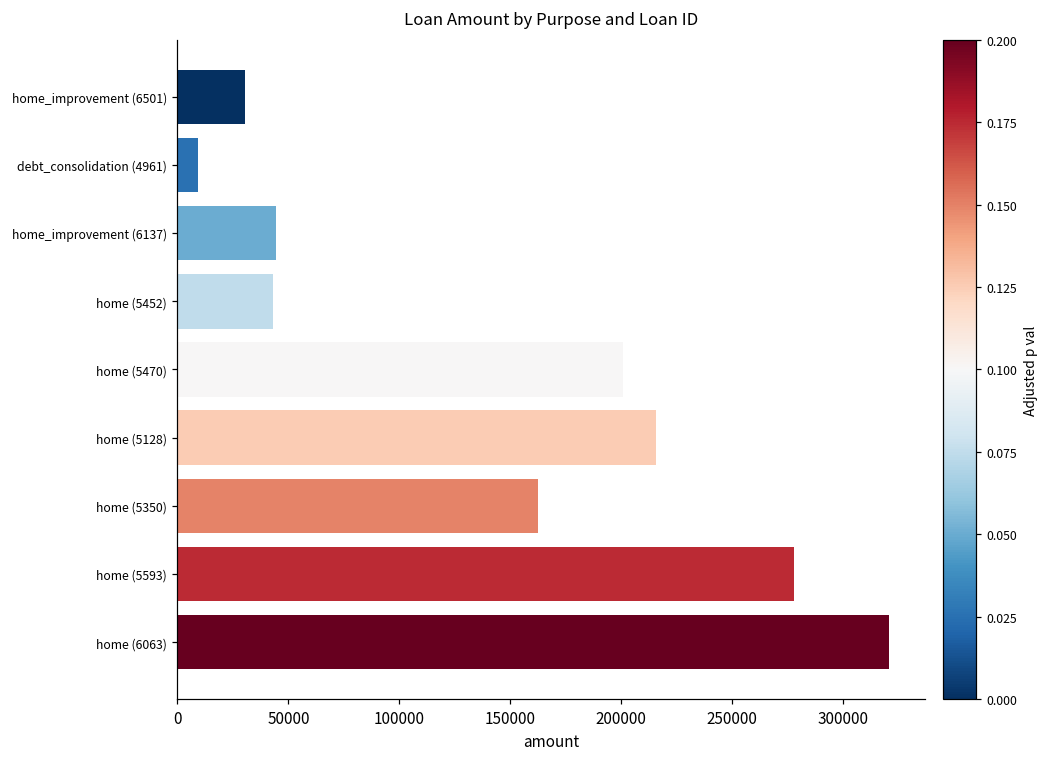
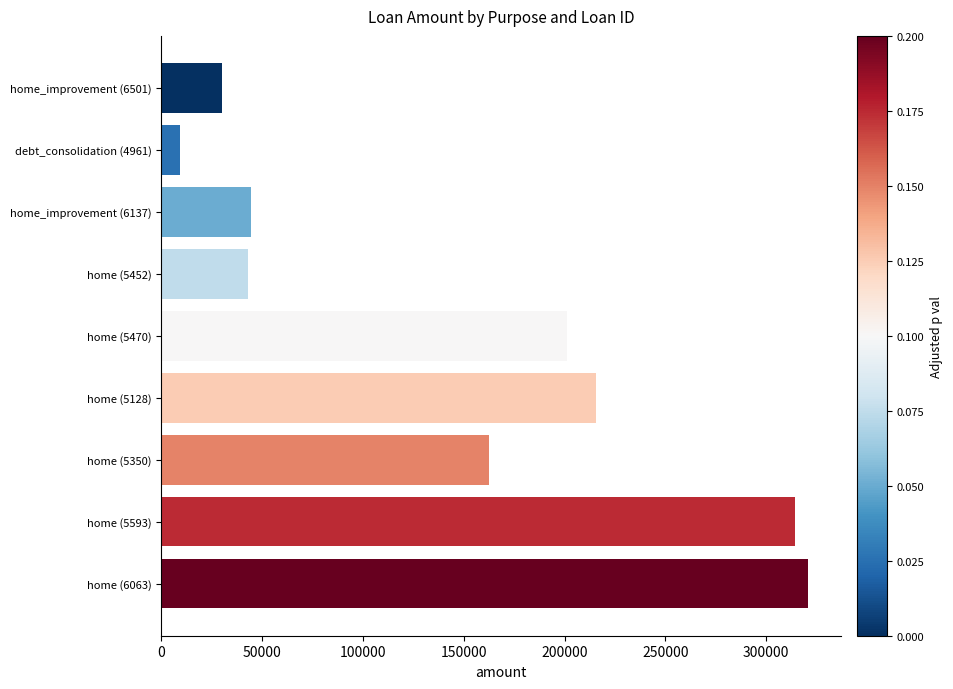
home (5593): 278000 -> 314000
